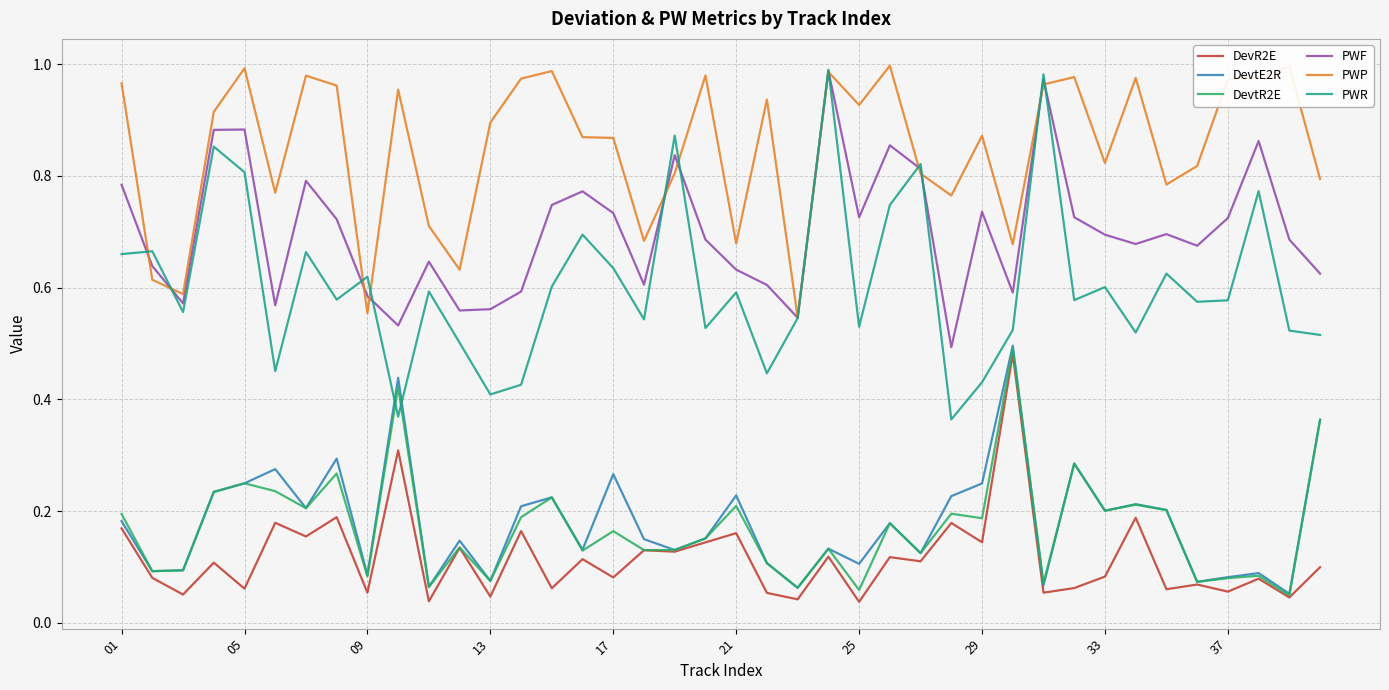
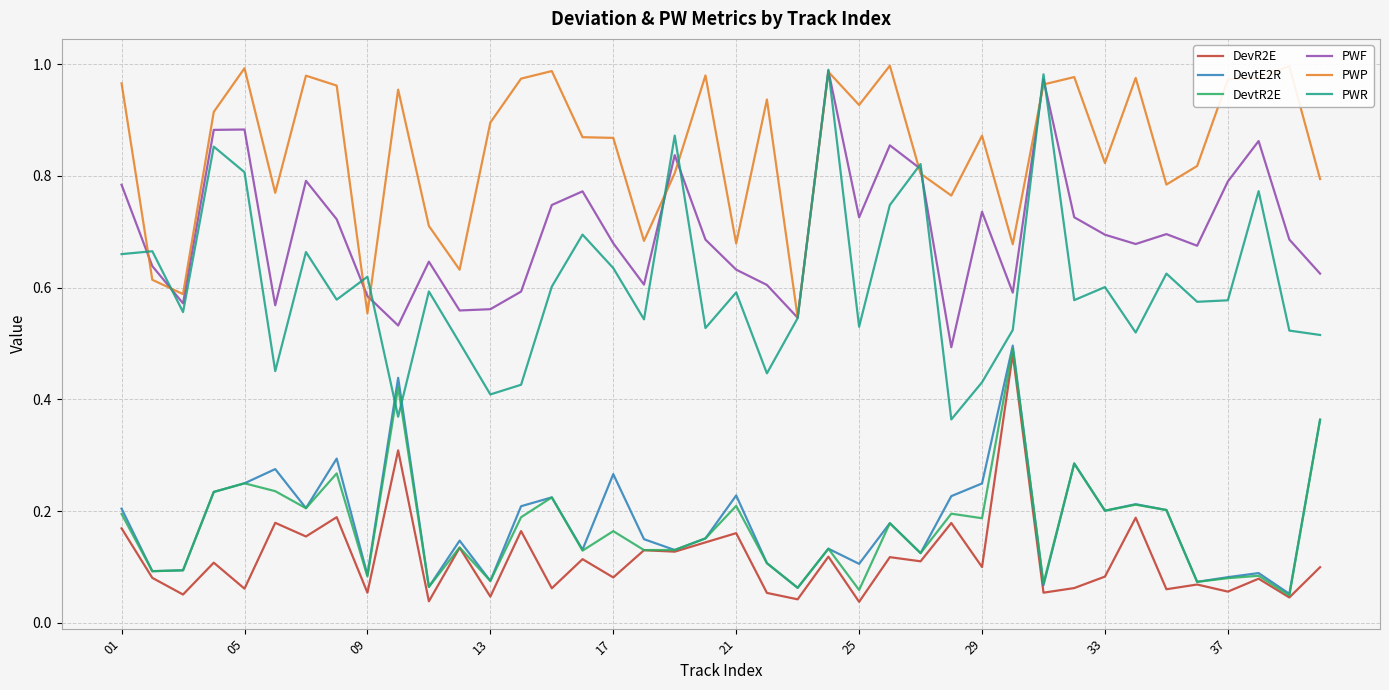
DevtE2R, 01: 0.18 -> 0.20
PWF, 17: 0.73 -> 0.68
DevR2E, 29: 0.14 -> 0.10
PWF, 37: 0.72 -> 0.79
